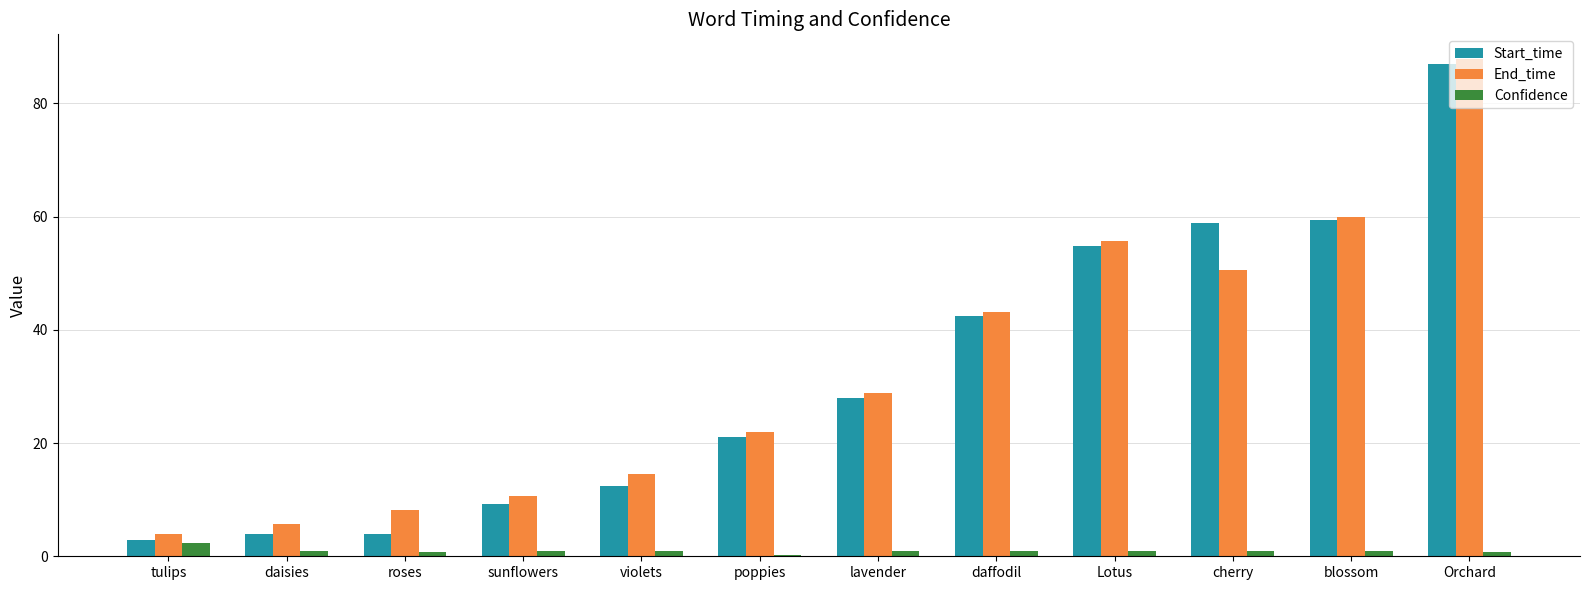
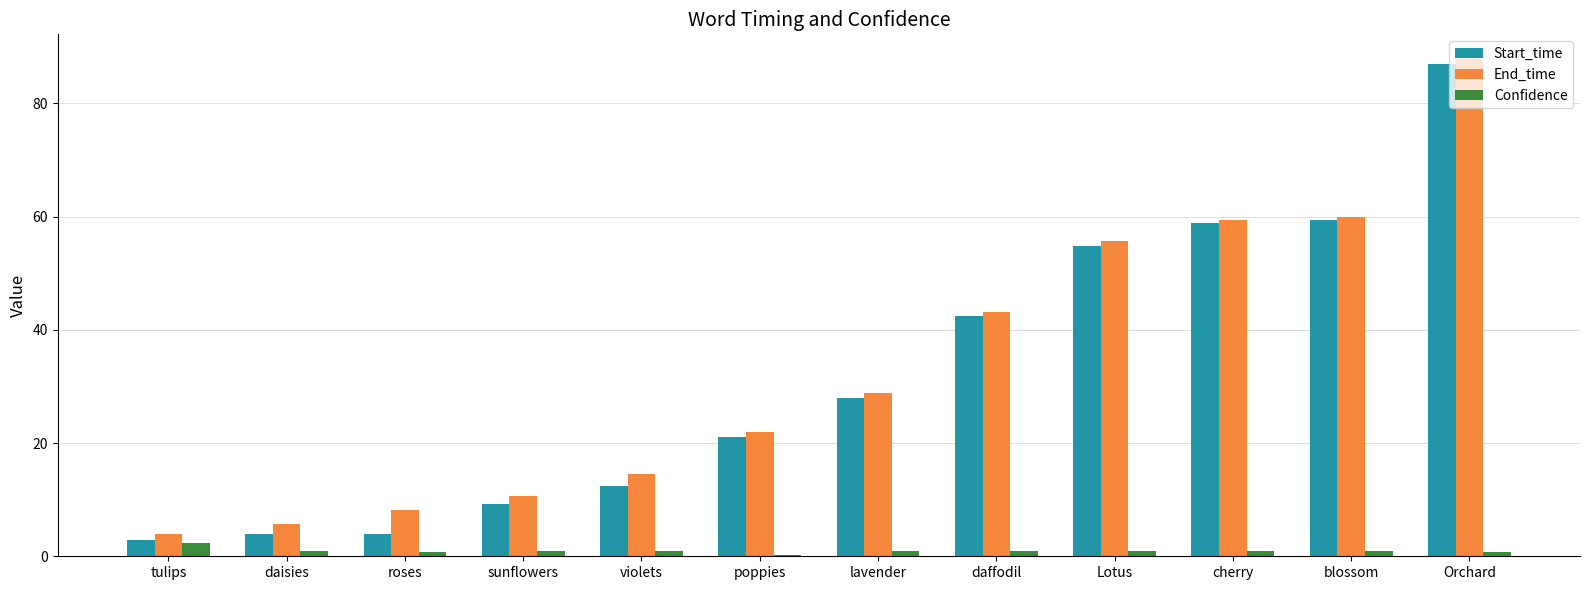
End_time, cherry: 51 -> 59
